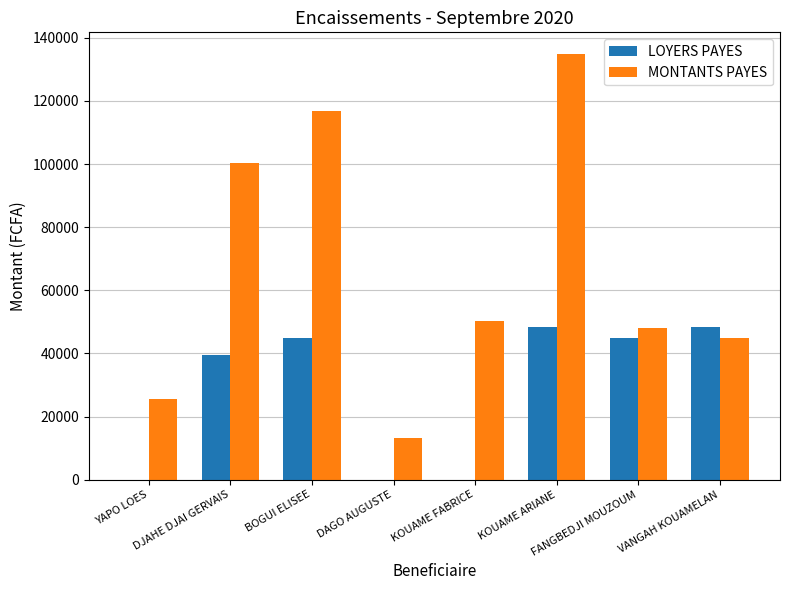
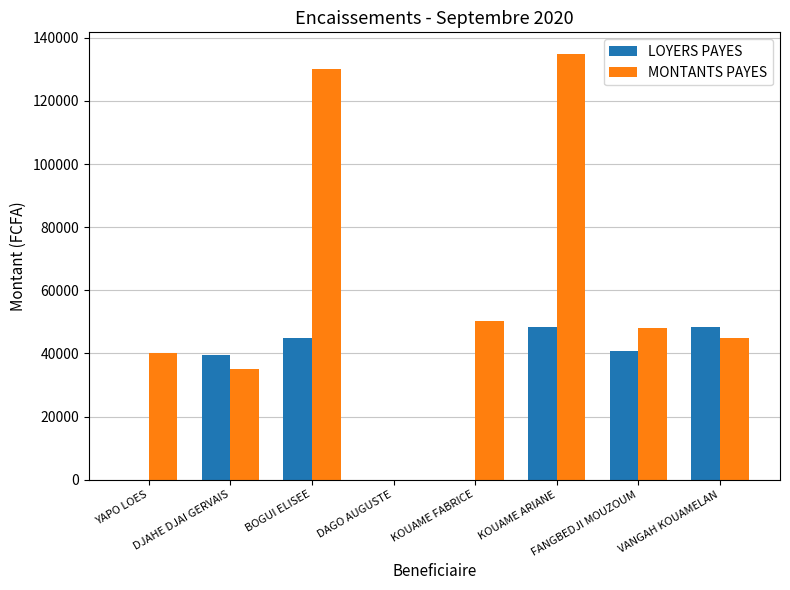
MONTANTS PAYES, YAPO LOES: 26000 -> 40000
MONTANTS PAYES, DJAHE DJAI GERVAIS: 100000 -> 35000
MONTANTS PAYES, BOGUI ELISEE: 117000 -> 130000
MONTANTS PAYES, DAGO AUGUSTE: 13000 -> 0
LOYERS PAYES, FANGBEDJI MOUZOUM: 45000 -> 41000
